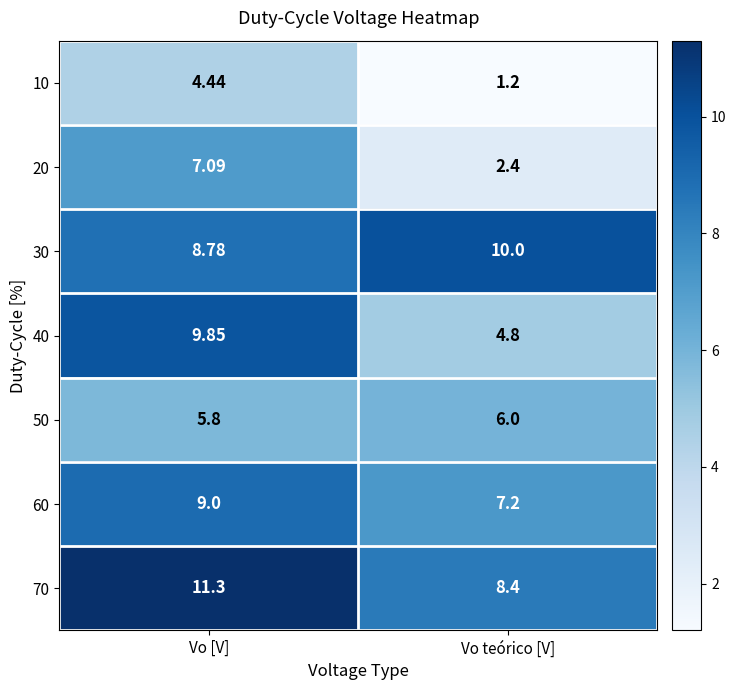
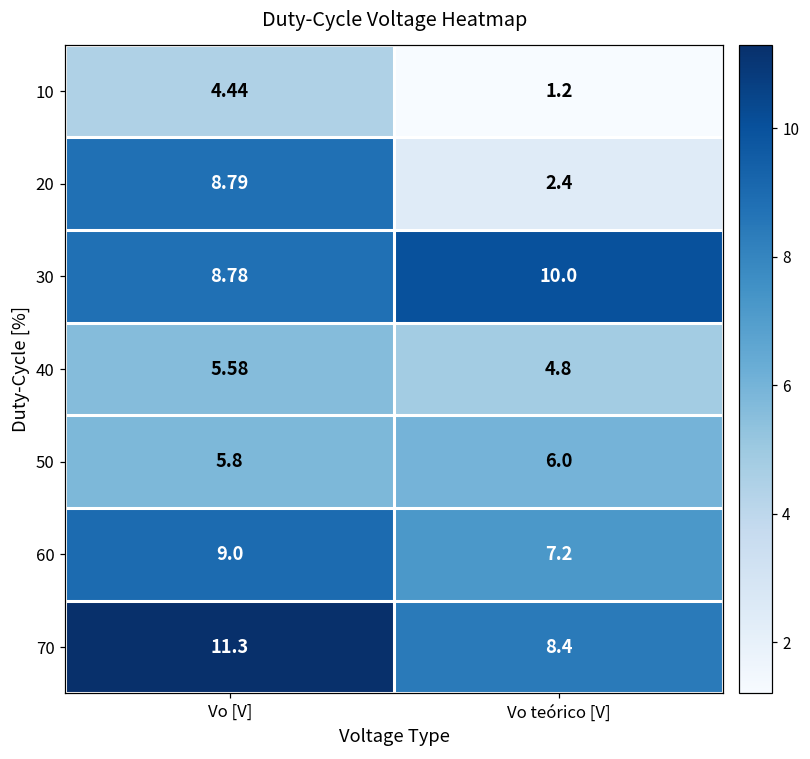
20, Vo [V]: 7.09 -> 8.79
40, Vo [V]: 9.85 -> 5.58
